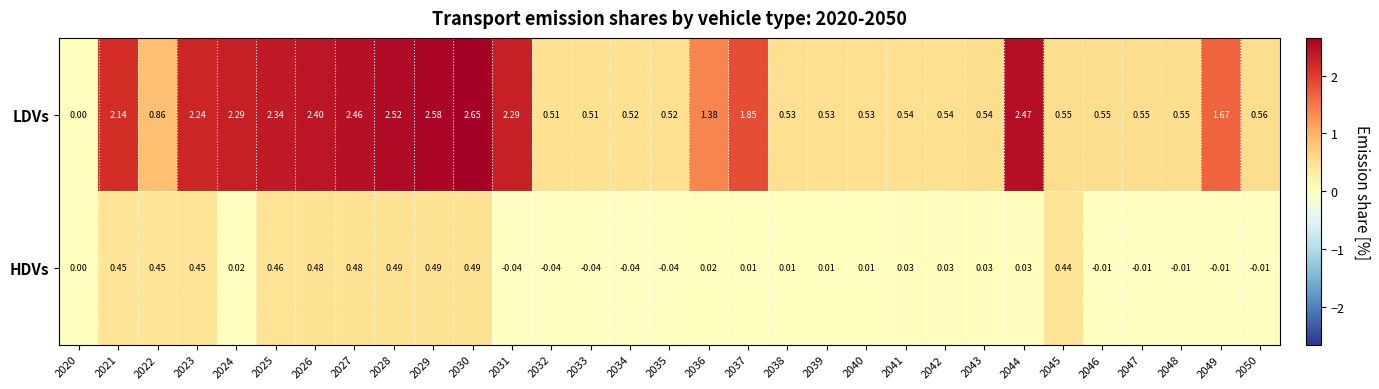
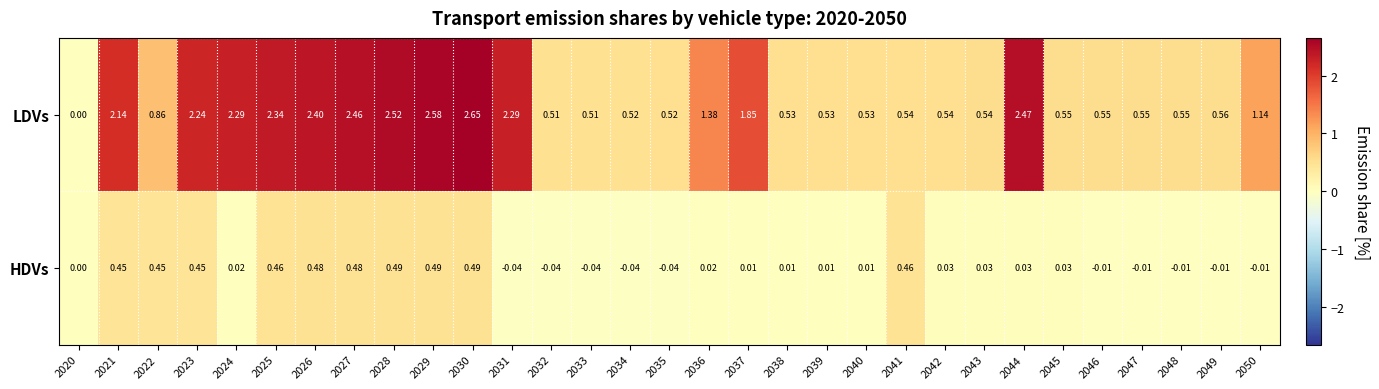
LDVs, 2049: 1.67 -> 0.56
LDVs, 2050: 0.56 -> 1.14
HDVs, 2041: 0.03 -> 0.46
HDVs, 2045: 0.44 -> 0.03
